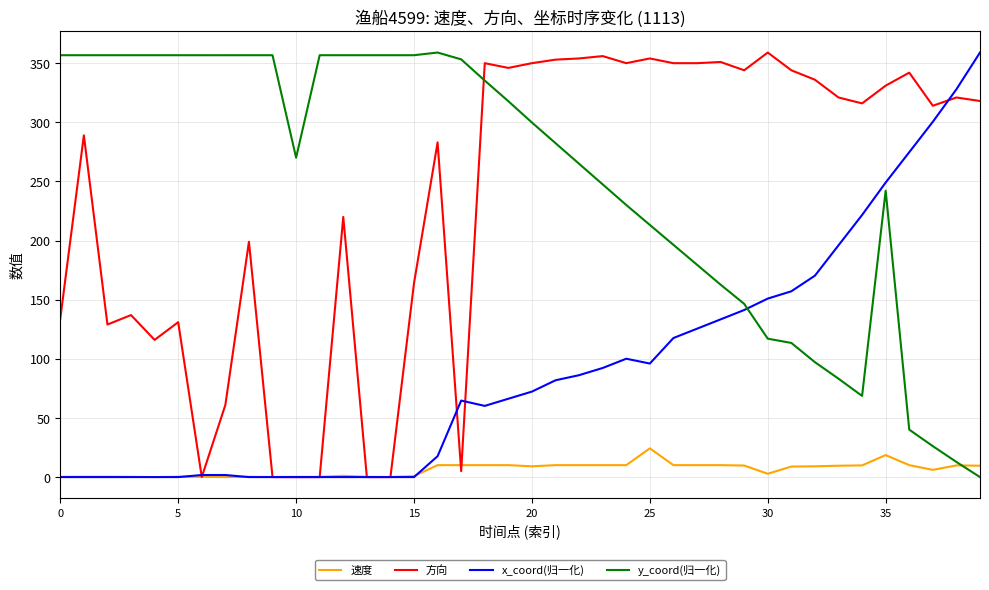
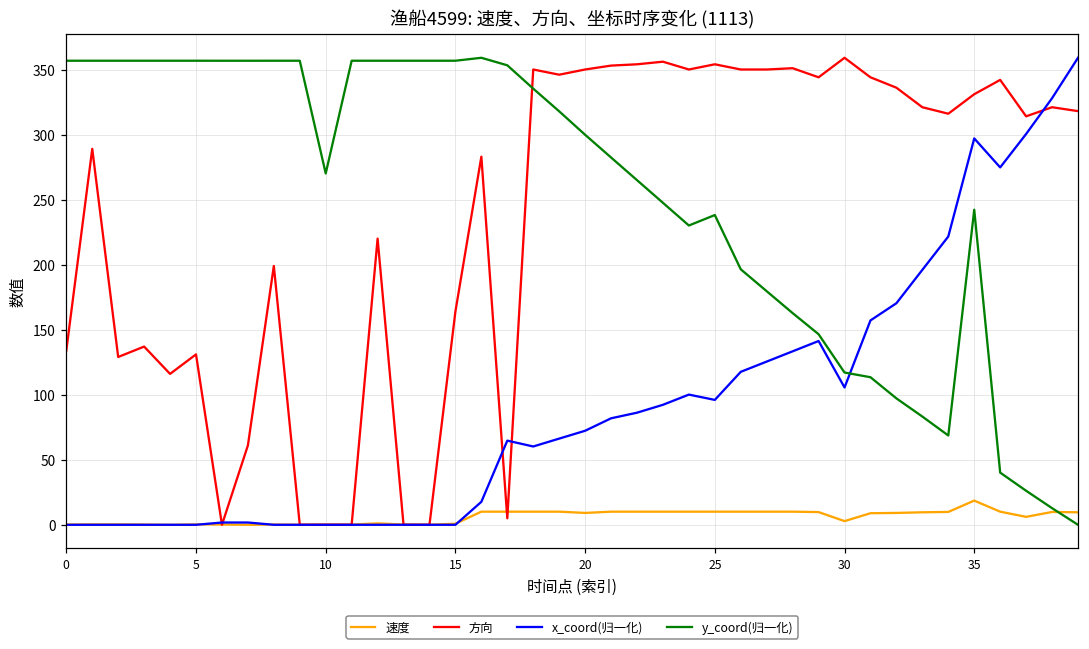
速度, 25: 24 -> 10
y_coord(归一化), 25: 213 -> 238
x_coord(归一化), 30: 151 -> 106
x_coord(归一化), 35: 249 -> 297
